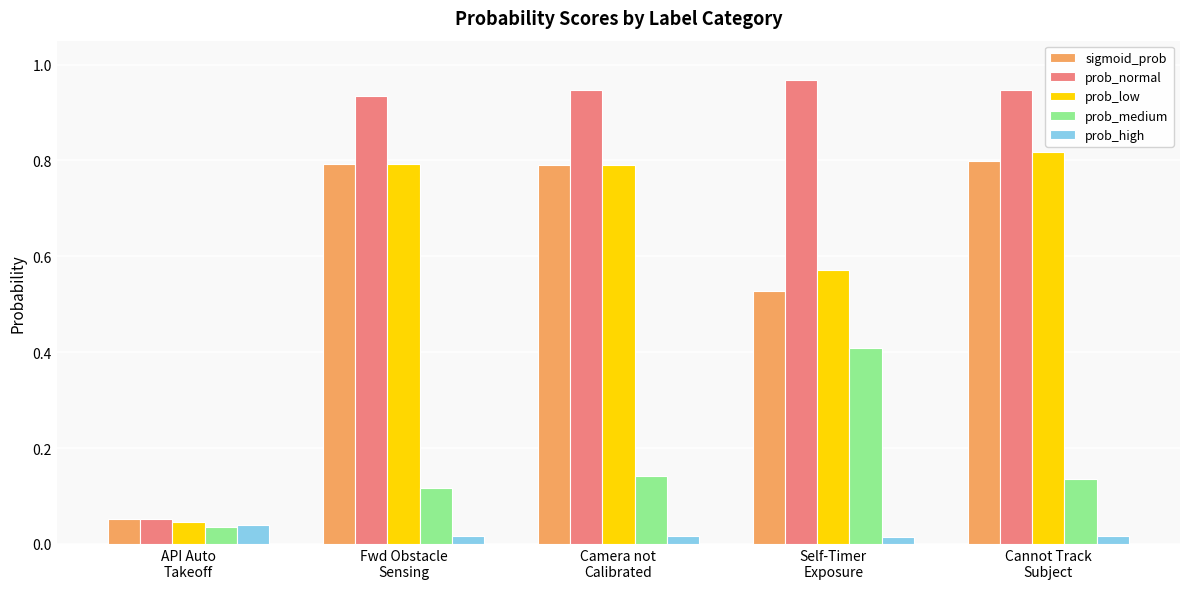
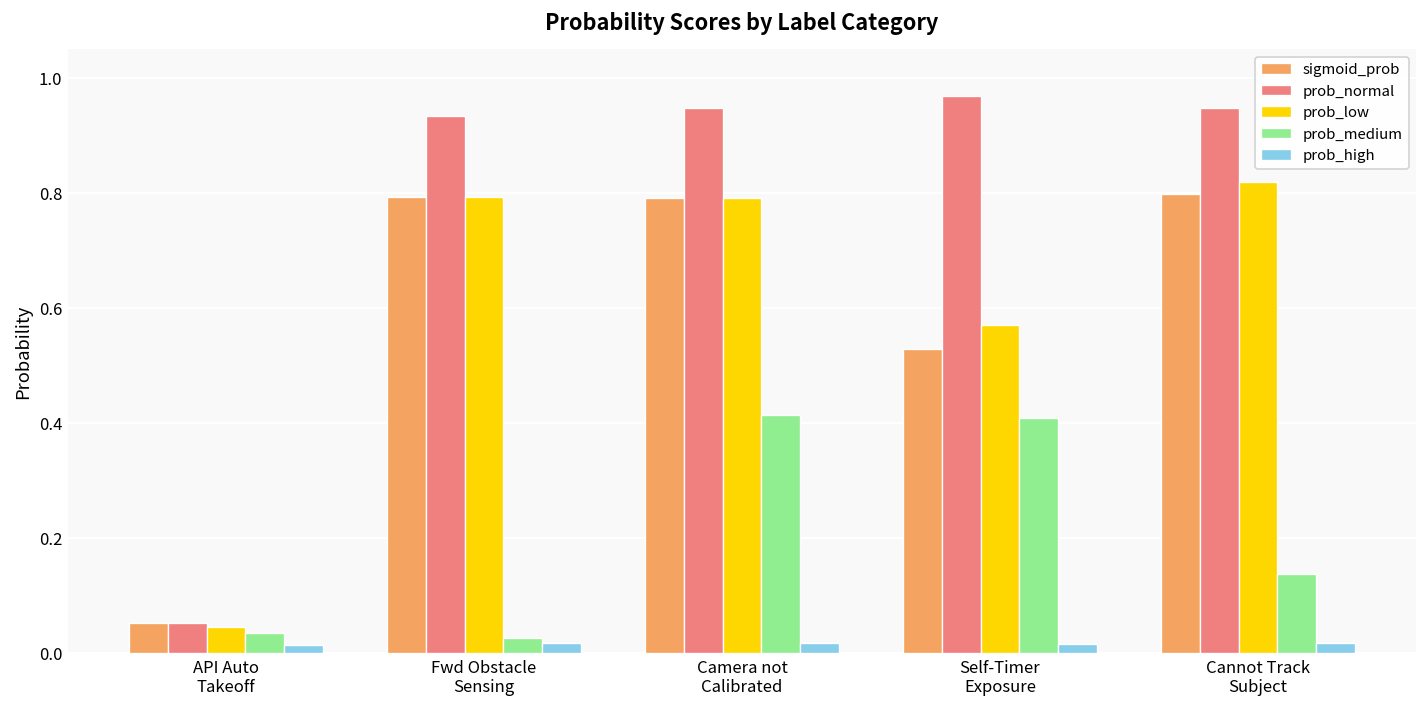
prob_high, API Auto Takeoff: 0.04 -> 0.01
prob_medium, Fwd Obstacle Sensing: 0.12 -> 0.03
prob_medium, Camera not Calibrated: 0.14 -> 0.41
